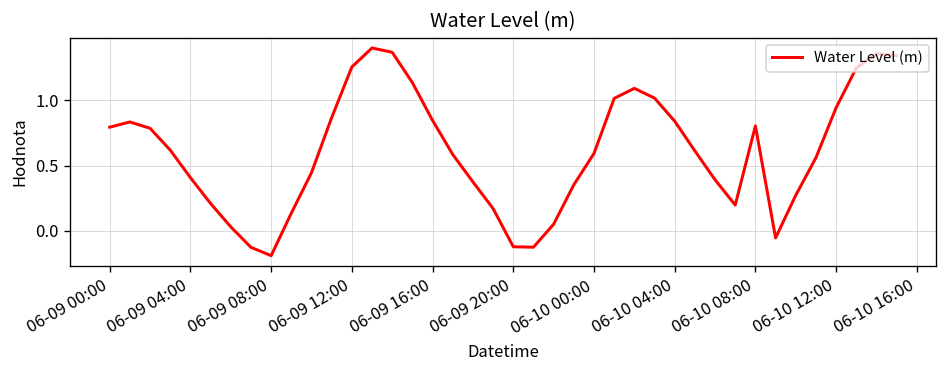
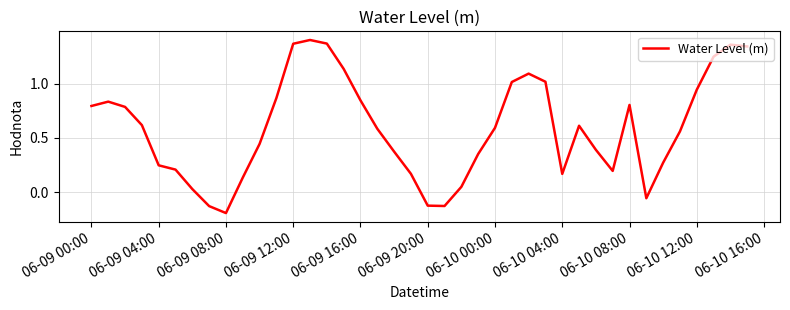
06-09 04:00: 0.41 -> 0.25
06-09 12:00: 1.26 -> 1.37
06-10 04:00: 0.84 -> 0.17
